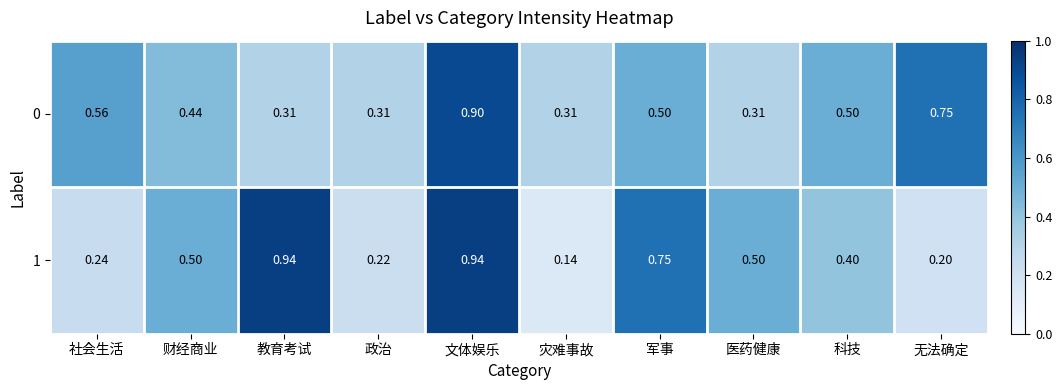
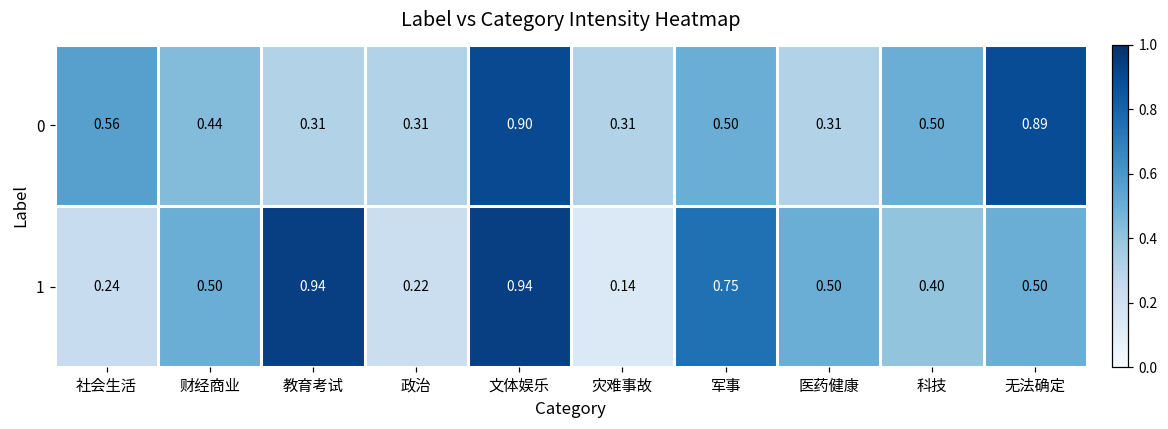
0, 无法确定: 0.75 -> 0.89
1, 无法确定: 0.20 -> 0.50
